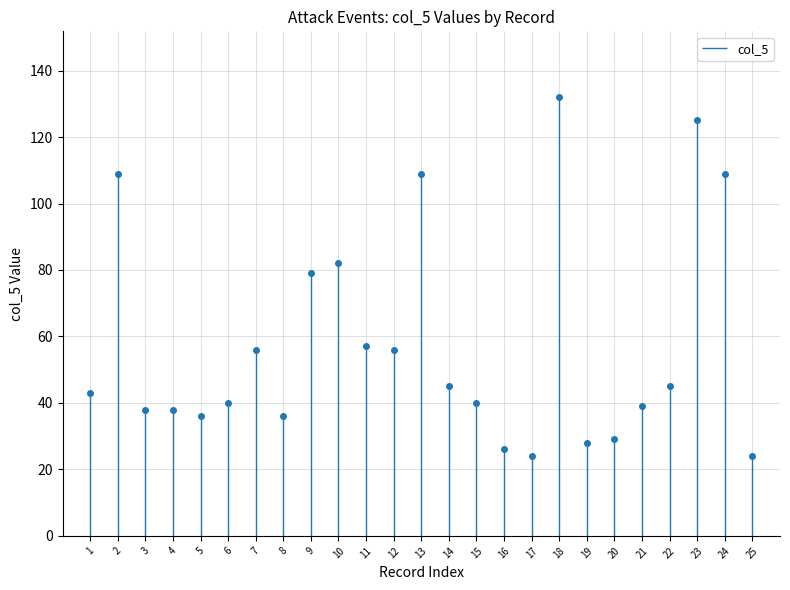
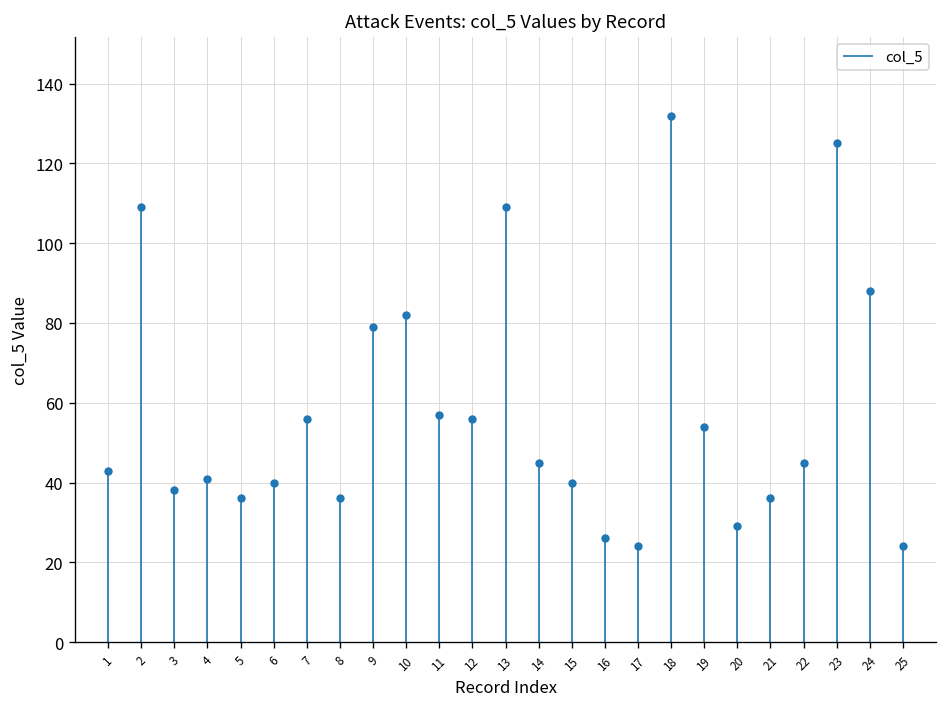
4: 38 -> 41
19: 28 -> 54
21: 39 -> 36
24: 109 -> 88
